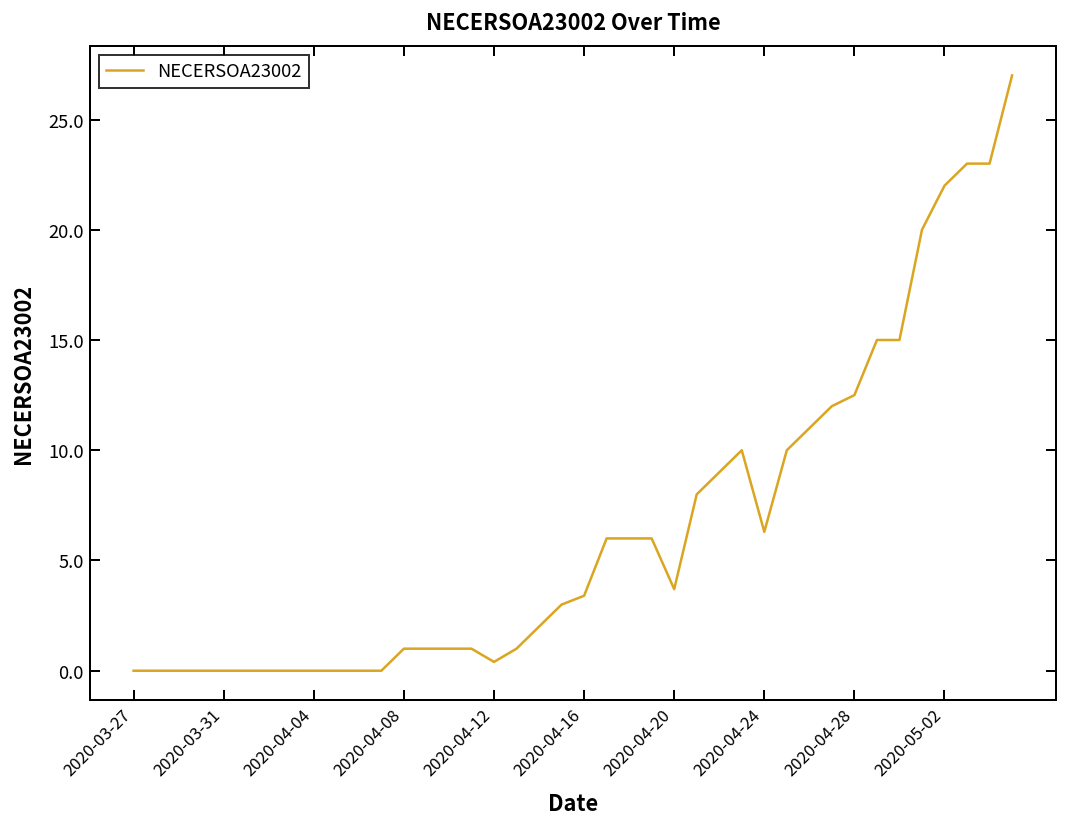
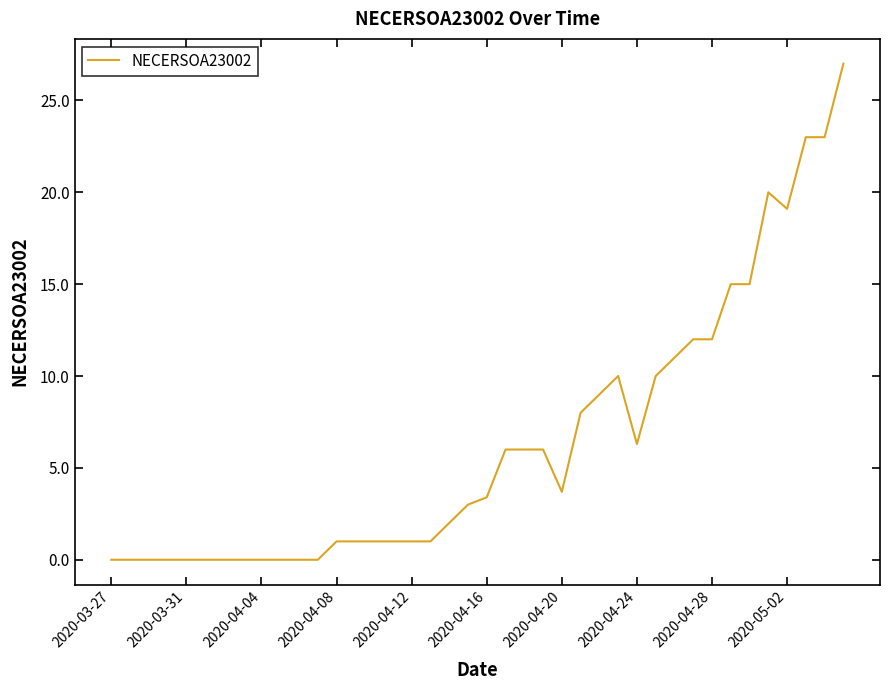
2020-04-12: 0.4 -> 1.0
2020-04-28: 12.5 -> 12.0
2020-05-02: 22.0 -> 19.1
